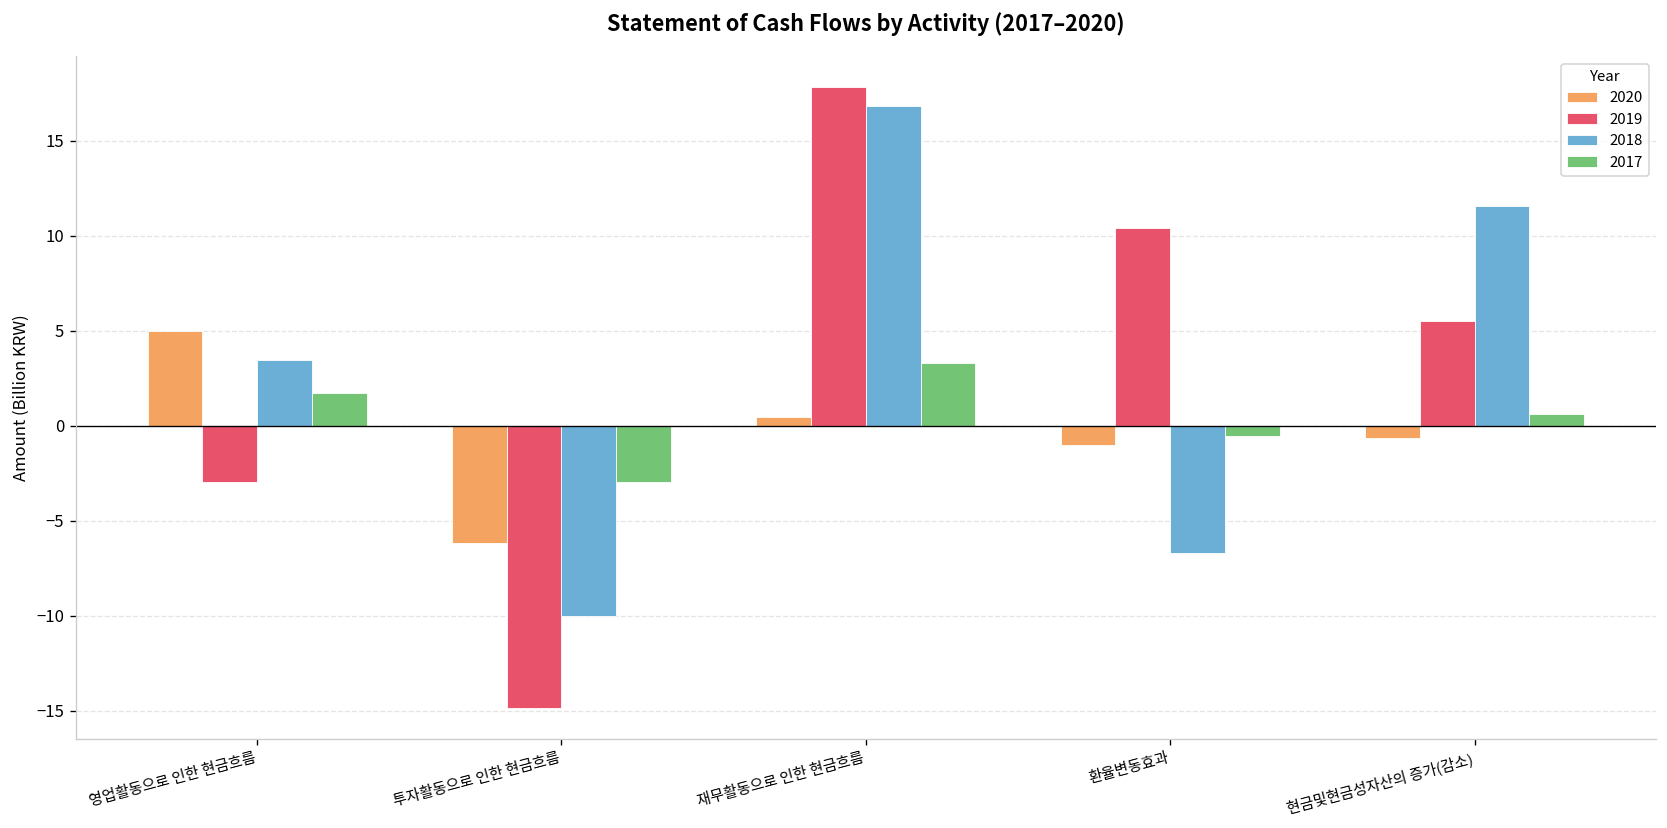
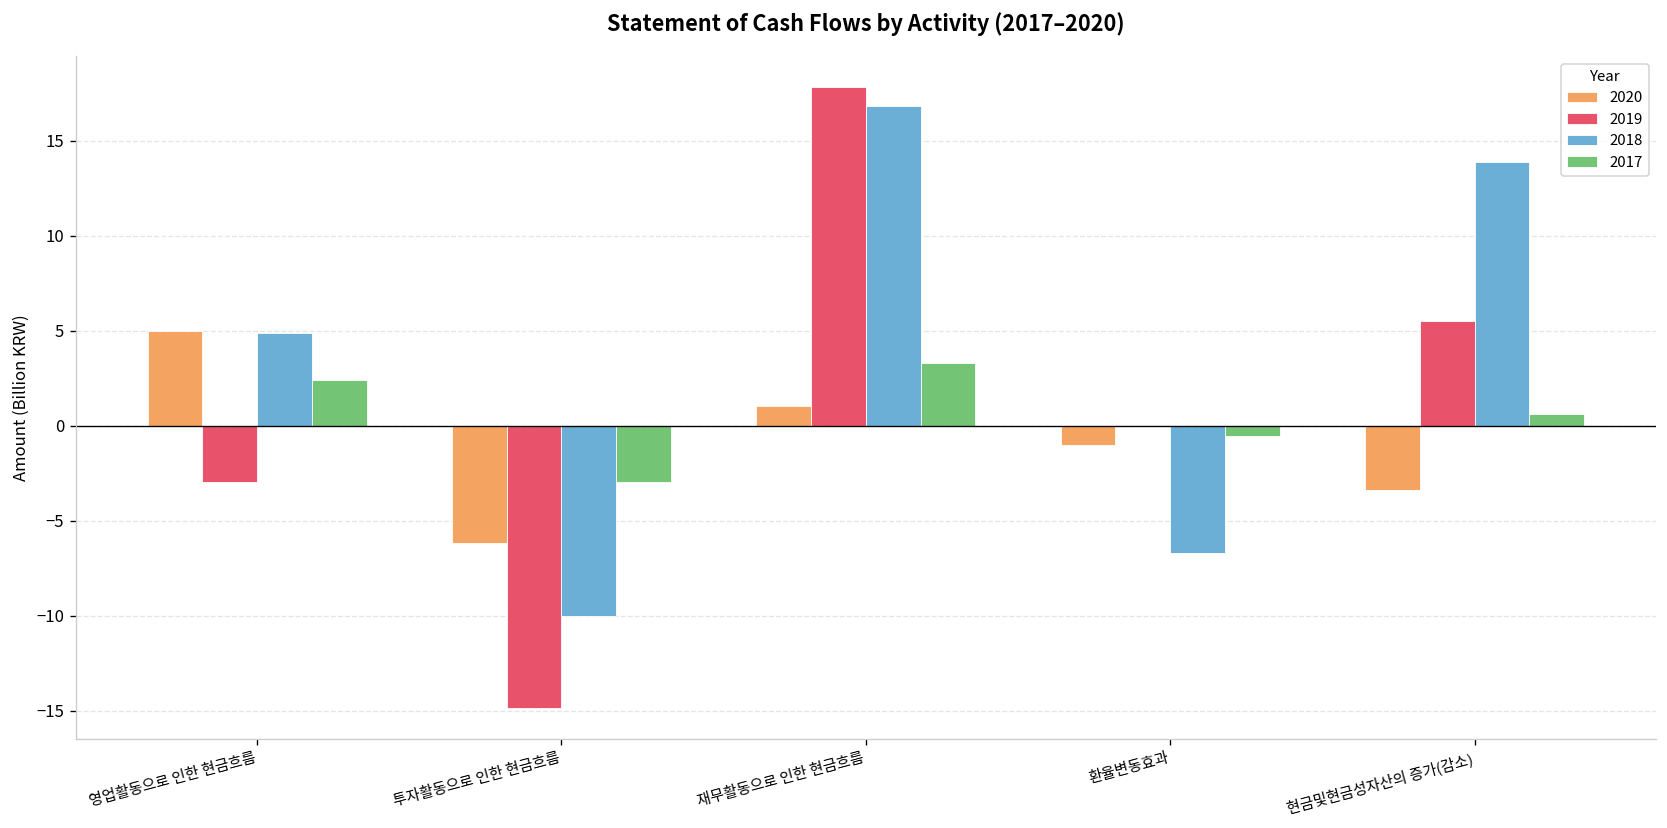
2018, 영업활동으로 인한 현금흐름: 3.5 -> 4.9
2017, 영업활동으로 인한 현금흐름: 1.7 -> 2.4
2020, 재무활동으로 인한 현금흐름: 0.5 -> 1.0
2019, 환율변동효과: 10.4 -> 0.0
2020, 현금및현금성자산의 증가(감소): -0.7 -> -3.4
2018, 현금및현금성자산의 증가(감소): 11.6 -> 13.9
